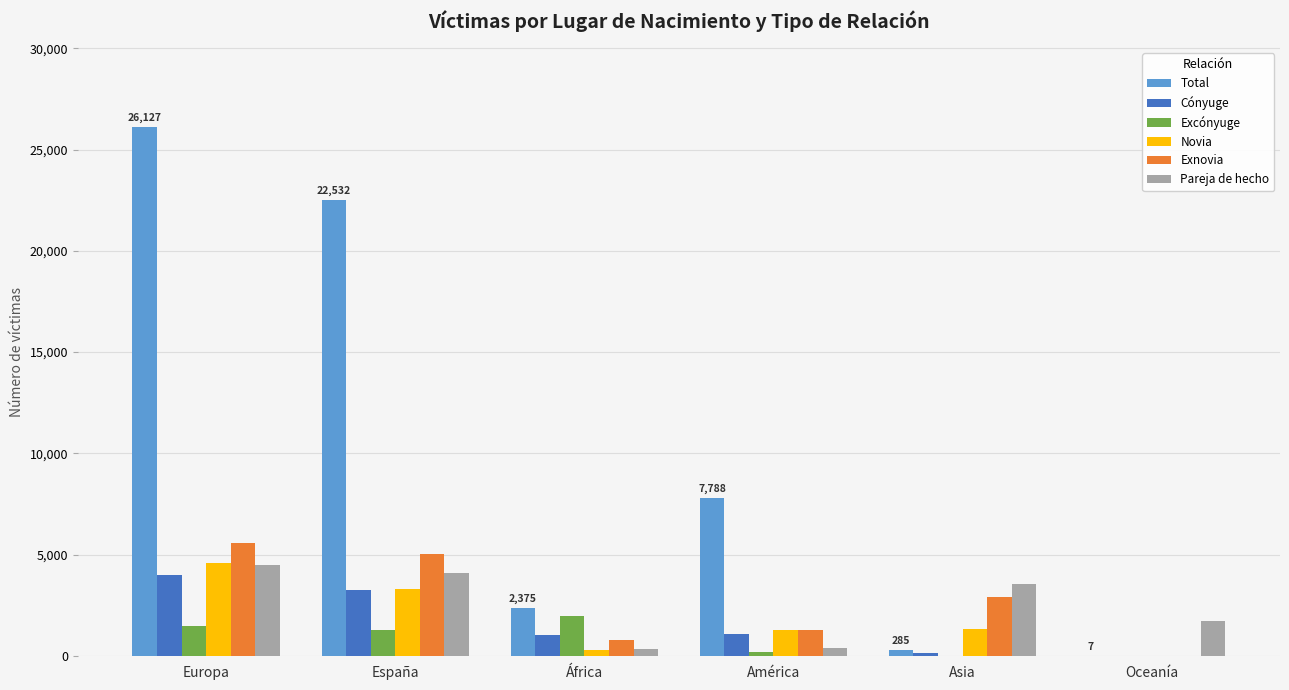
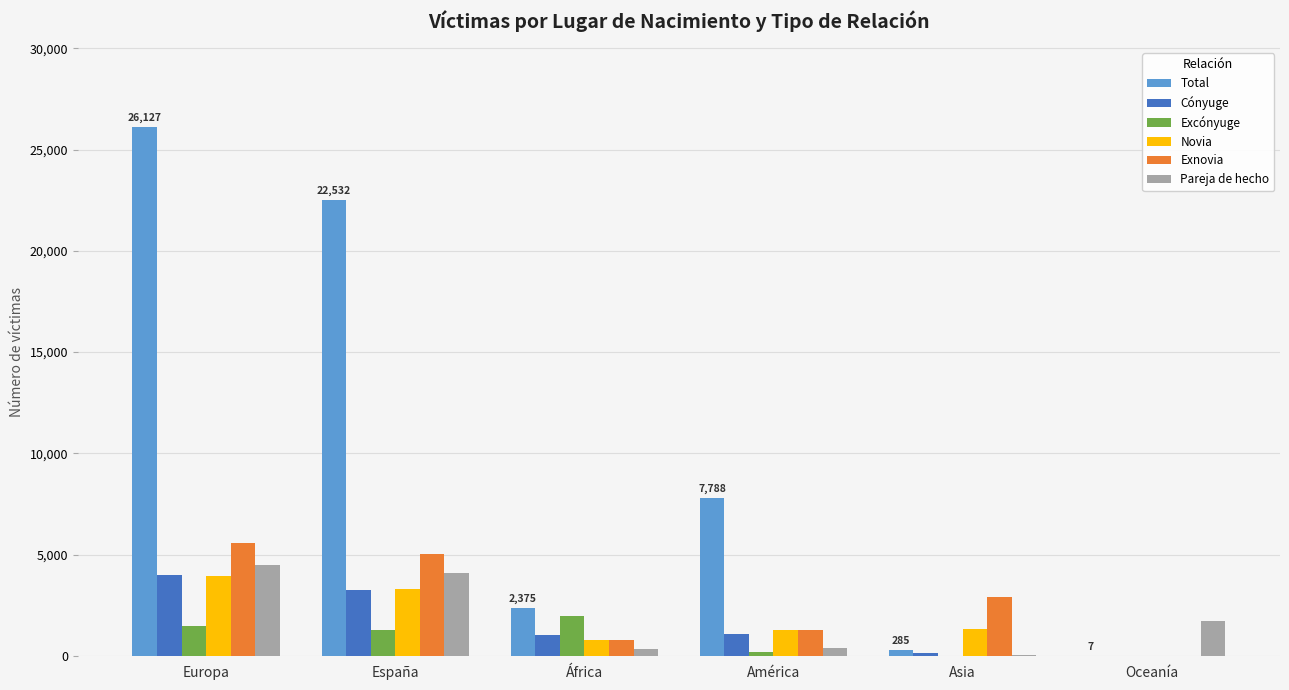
Novia, Europa: 4,600 -> 4,000
Novia, África: 300 -> 800
Pareja de hecho, Asia: 3,500 -> 0
